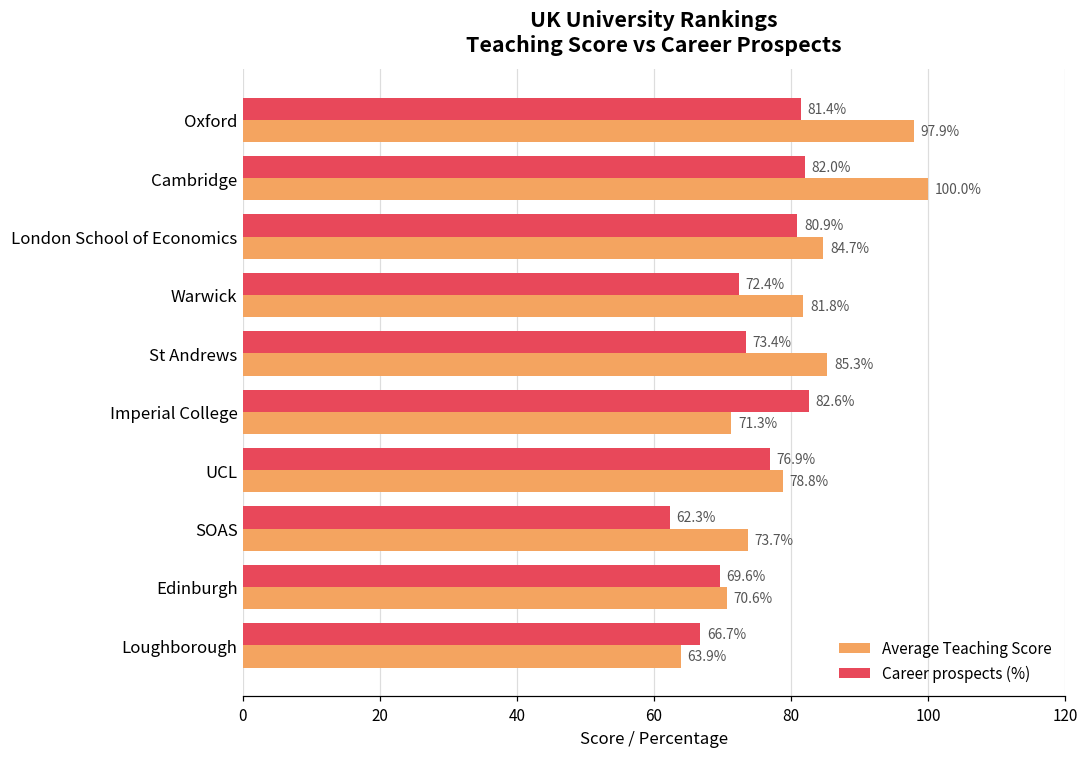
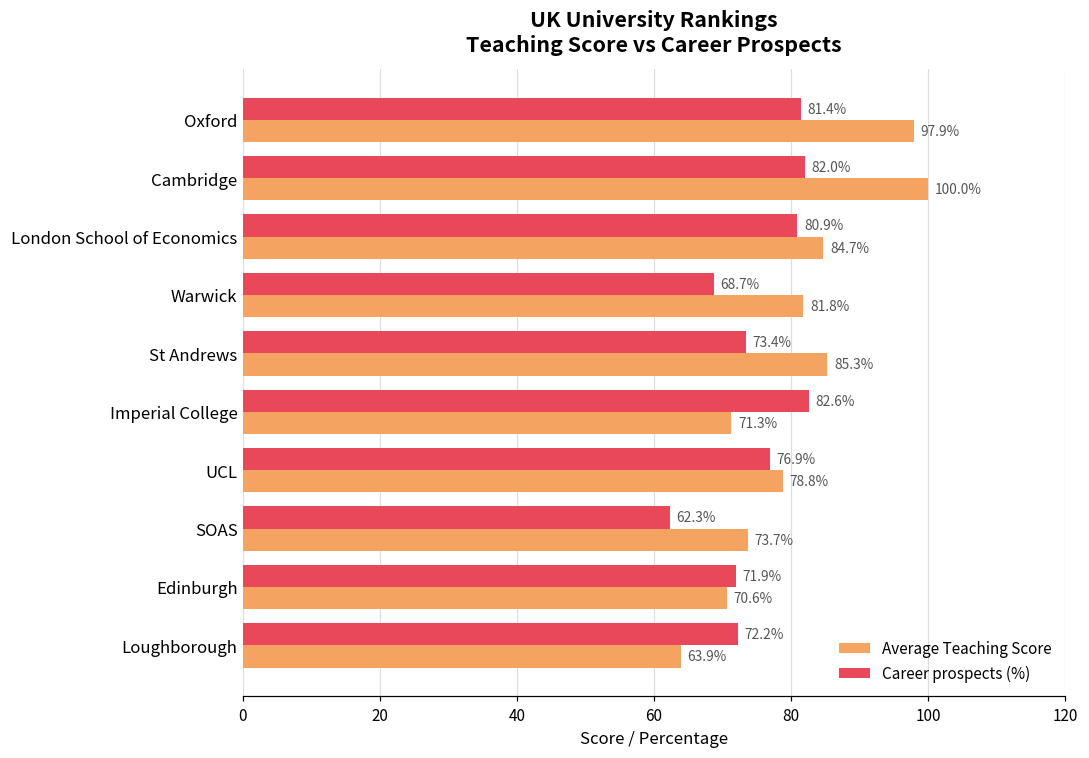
Career prospects (%), Warwick: 72.4% -> 68.7%
Career prospects (%), Edinburgh: 69.6% -> 71.9%
Career prospects (%), Loughborough: 66.7% -> 72.2%
